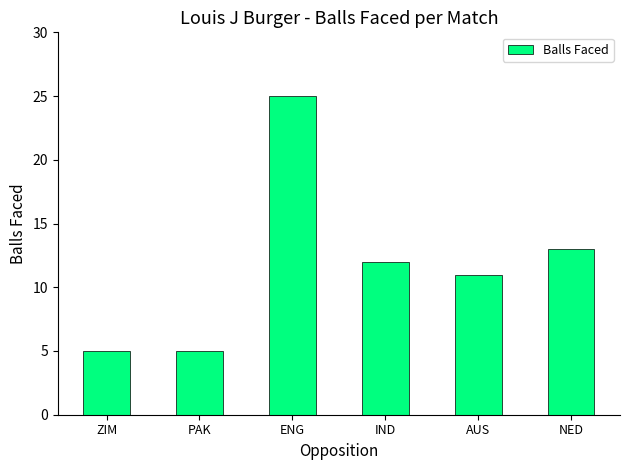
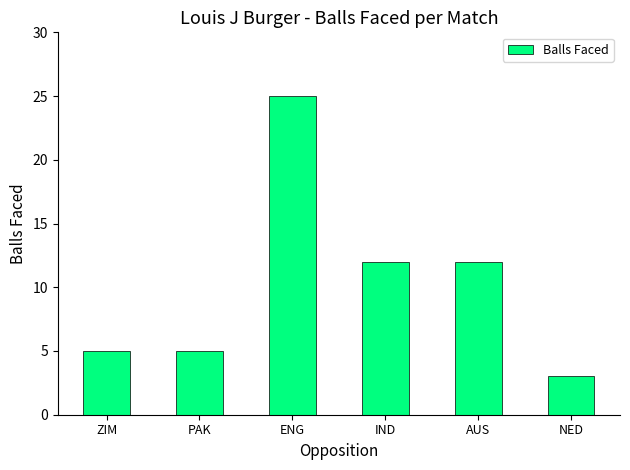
AUS: 11 -> 12
NED: 13 -> 3
